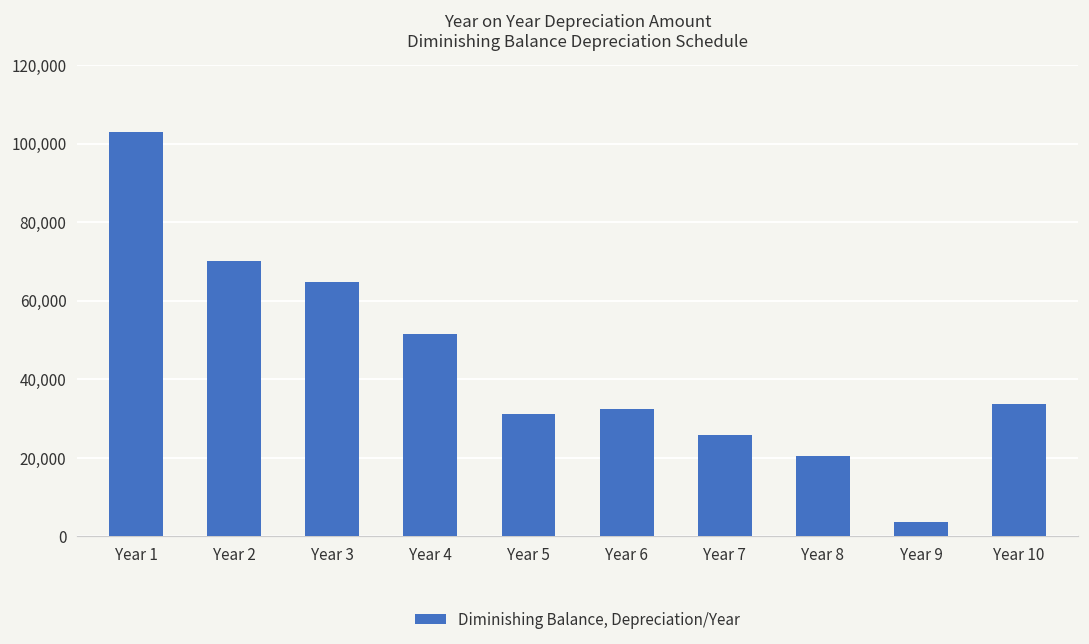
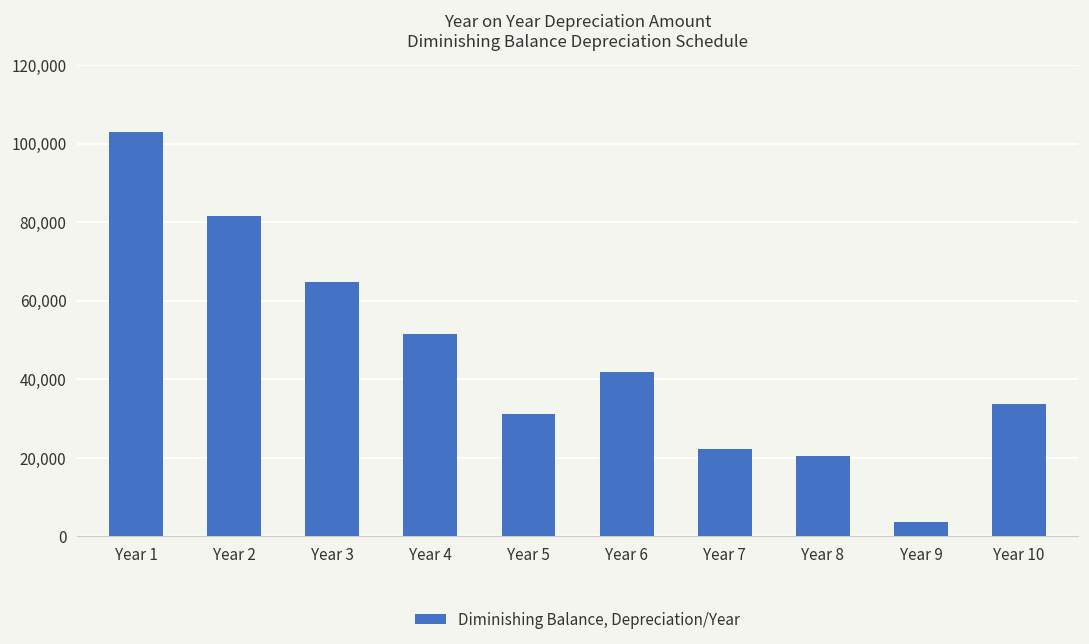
Year 2: 70,000 -> 82,000
Year 6: 33,000 -> 42,000
Year 7: 26,000 -> 22,000
